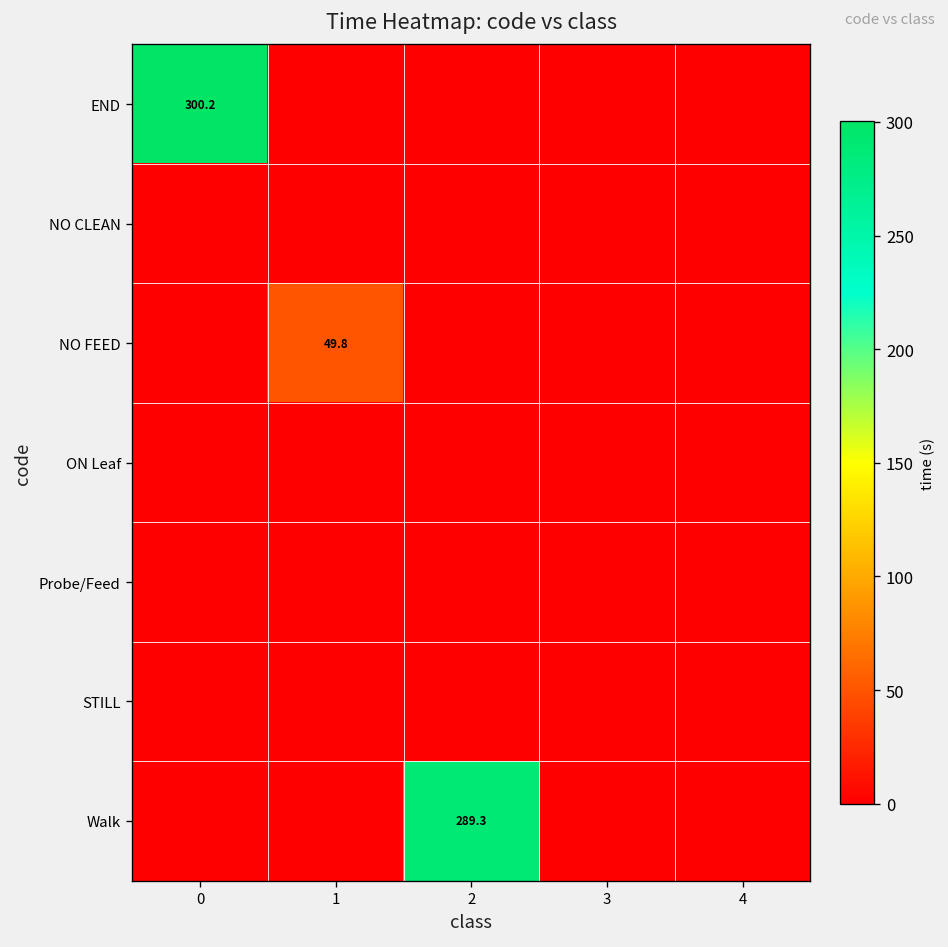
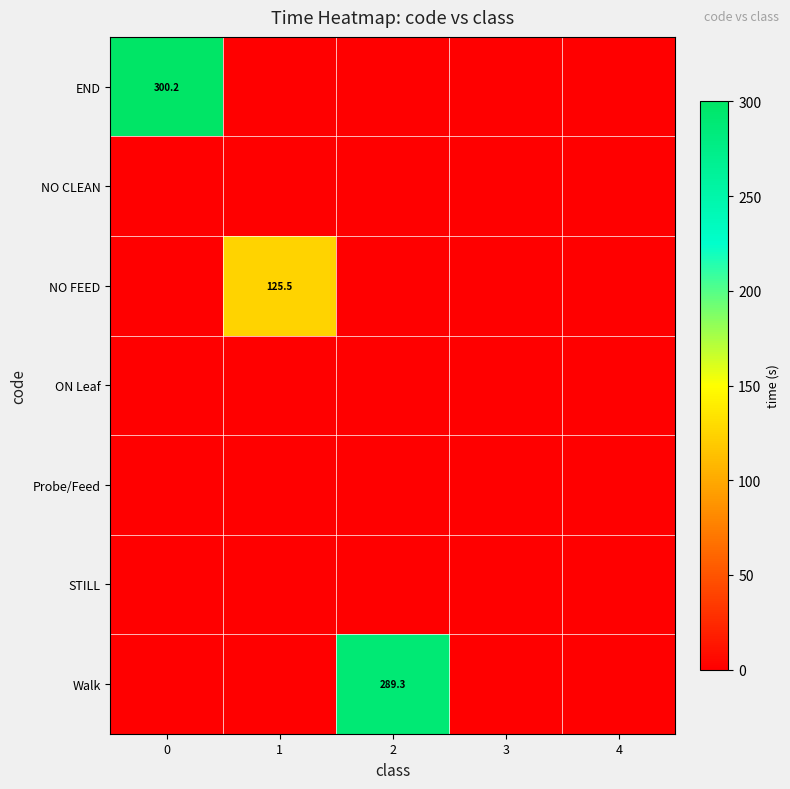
NO FEED, 1: 49.8 -> 125.5
